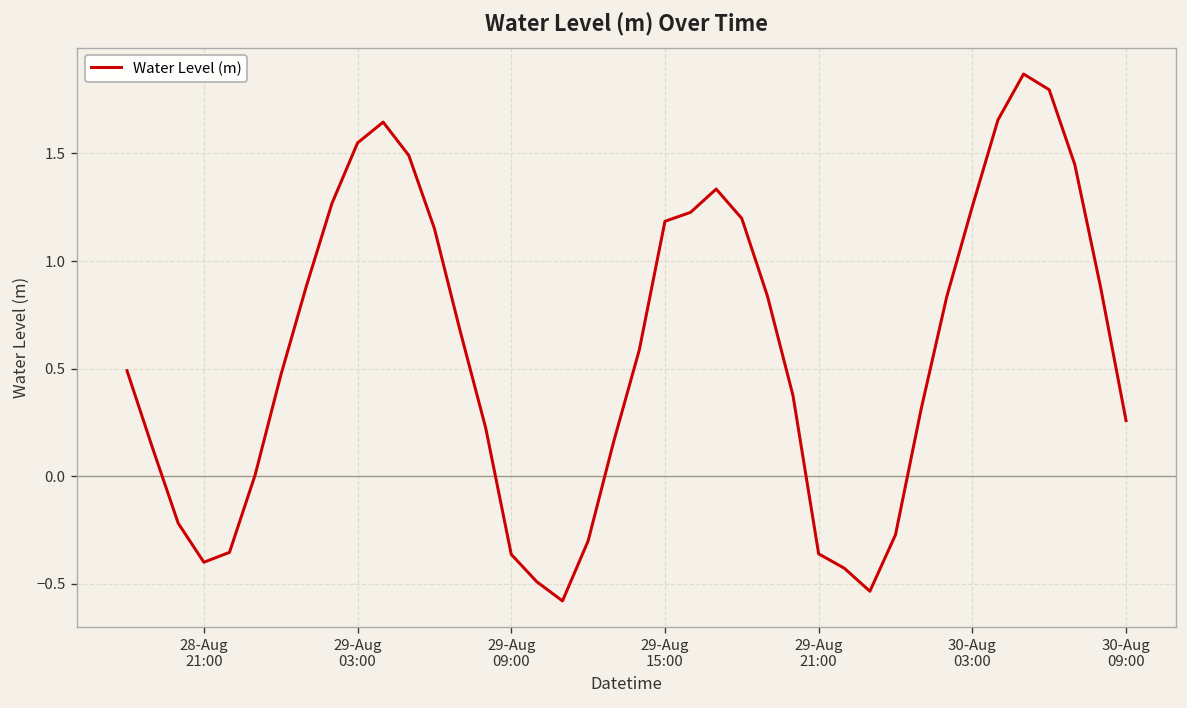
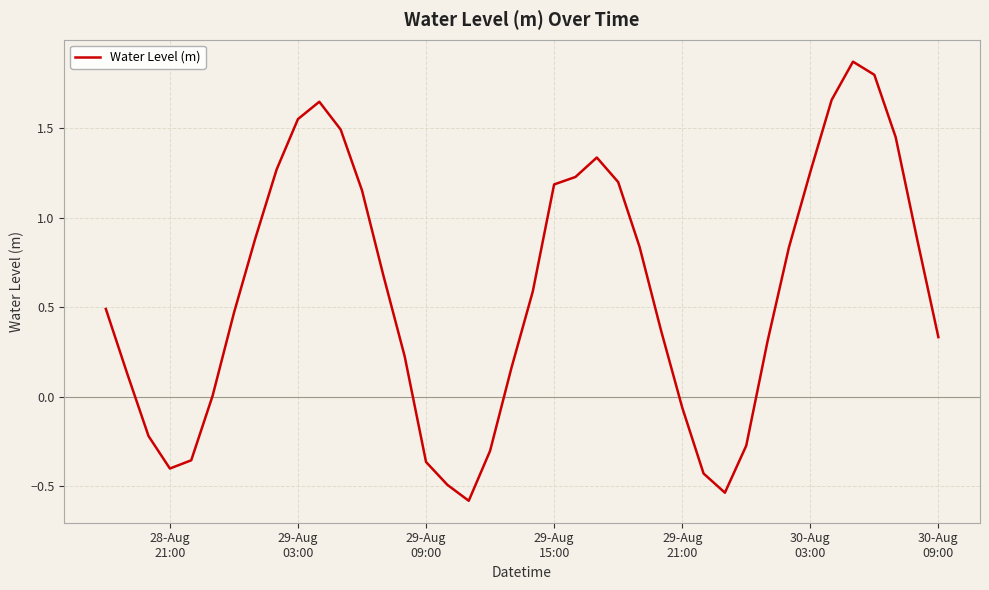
29-Aug 21:00: -0.36 -> -0.06
30-Aug 09:00: 0.26 -> 0.33
